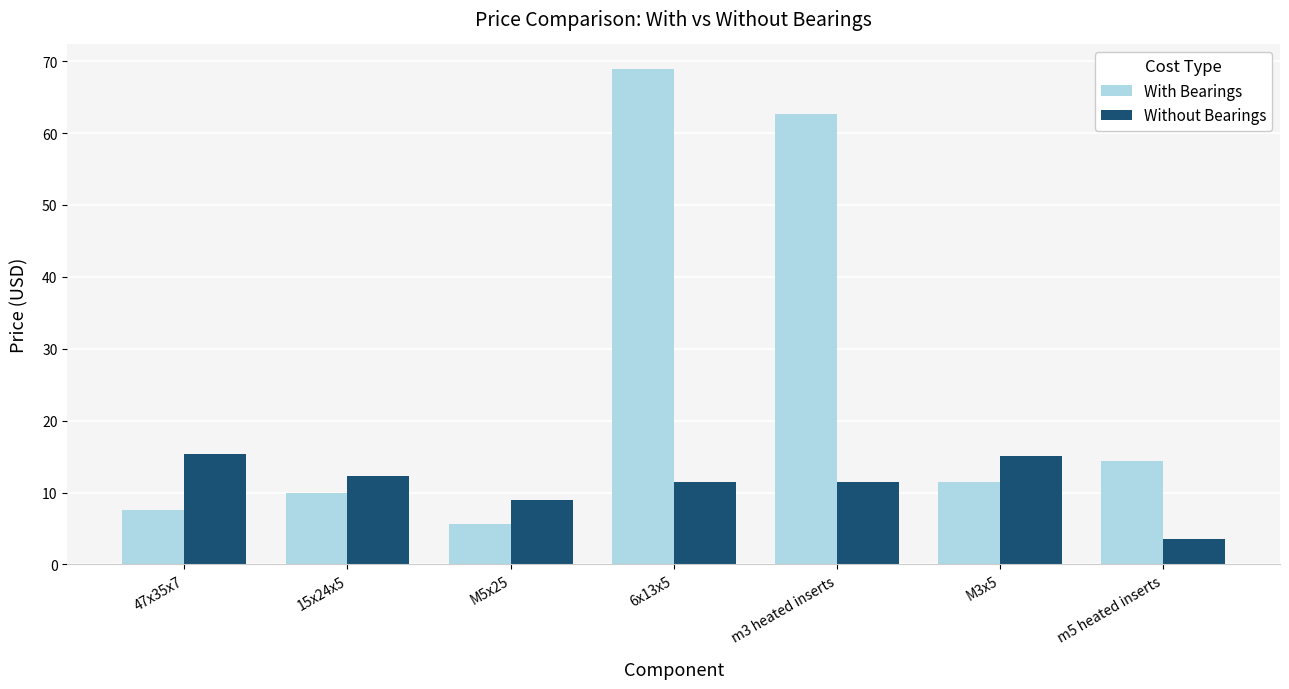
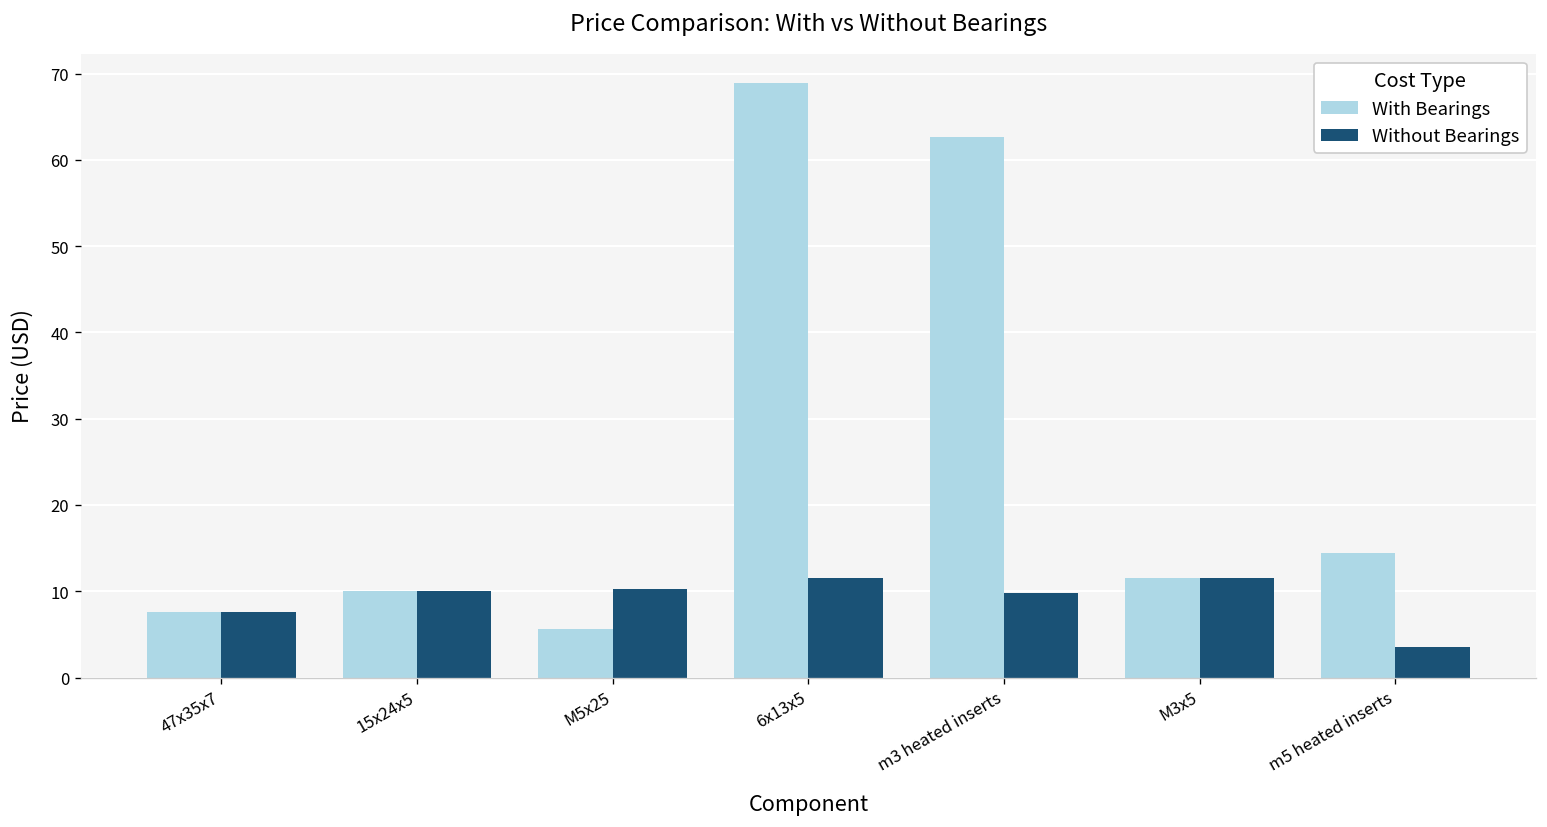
Without Bearings, 47x35x7: 15 -> 8
Without Bearings, 15x24x5: 12 -> 10
Without Bearings, M5x25: 9 -> 10
Without Bearings, m3 heated inserts: 11 -> 10
Without Bearings, M3x5: 15 -> 11
